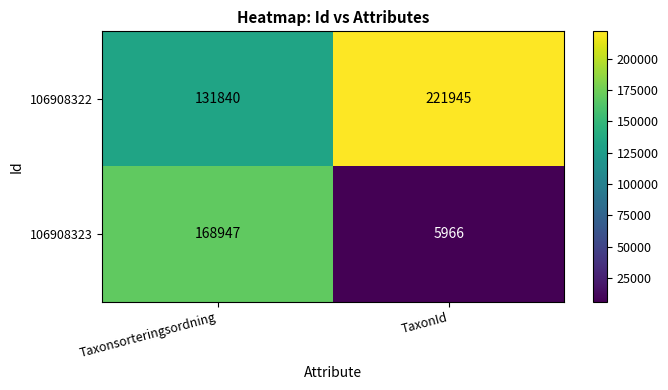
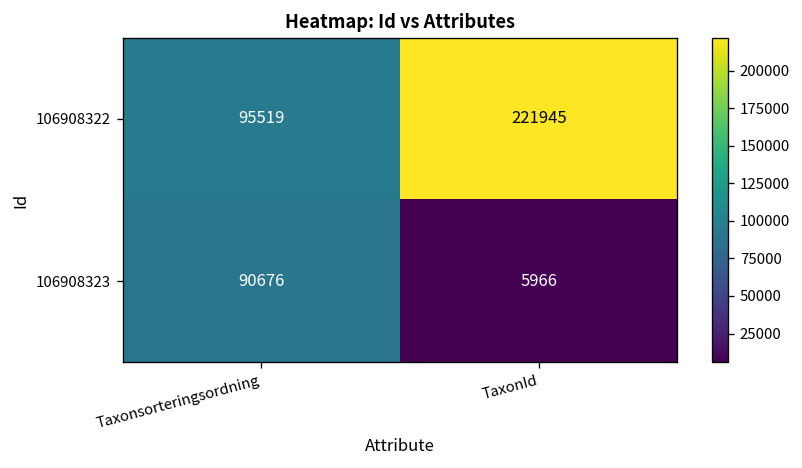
106908322, Taxonsorteringsordning: 131840 -> 95519
106908323, Taxonsorteringsordning: 168947 -> 90676
